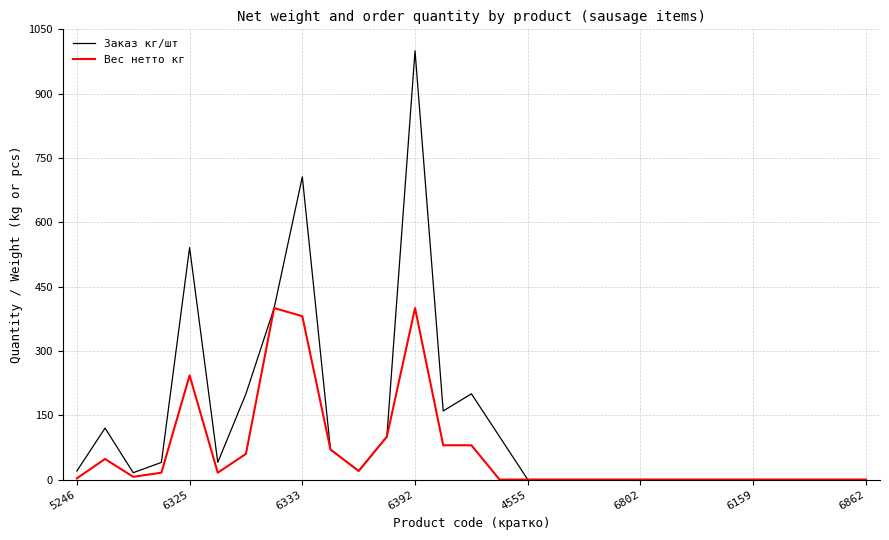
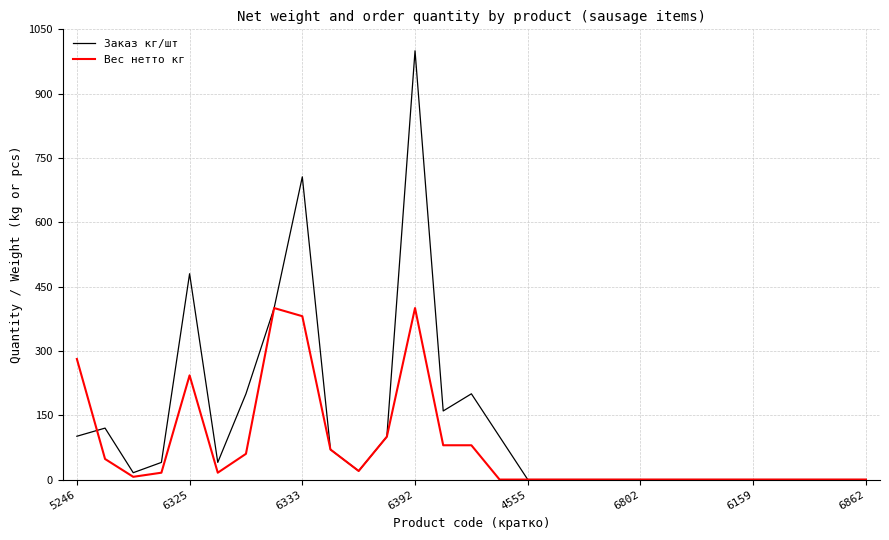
Заказ кг/шт, 5246: 20 -> 100
Вес нетто кг, 5246: 0 -> 280
Заказ кг/шт, 6325: 540 -> 480
